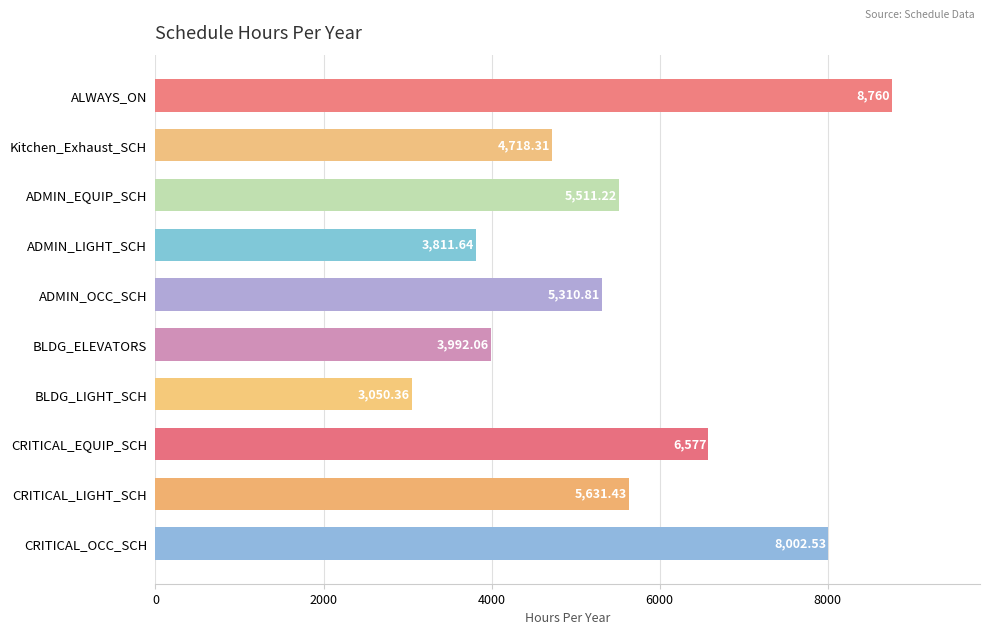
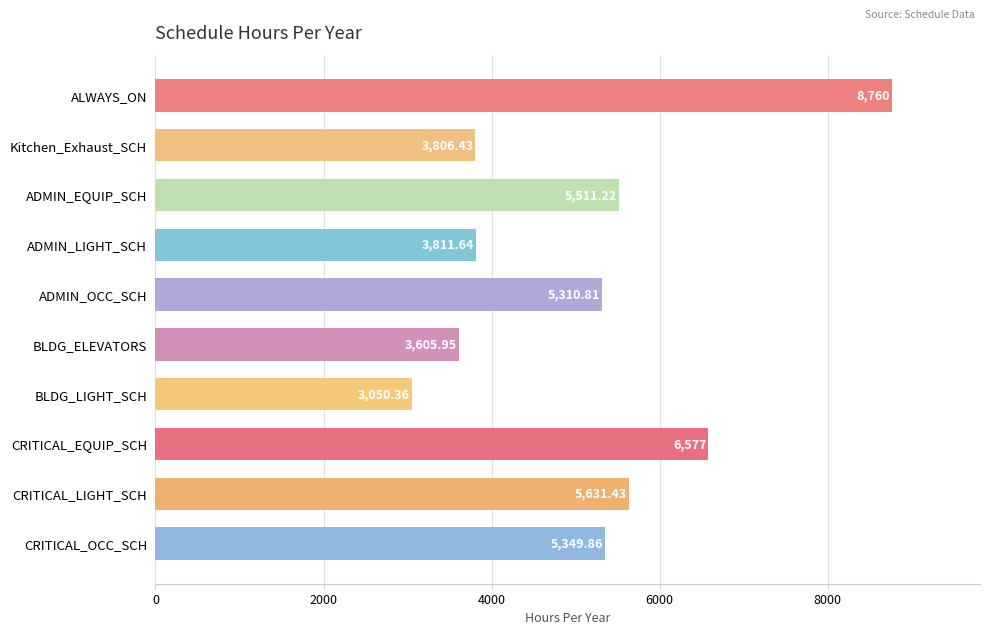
Kitchen_Exhaust_SCH: 4,718.31 -> 3,806.43
BLDG_ELEVATORS: 3,992.06 -> 3,605.95
CRITICAL_OCC_SCH: 8,002.53 -> 5,349.86
